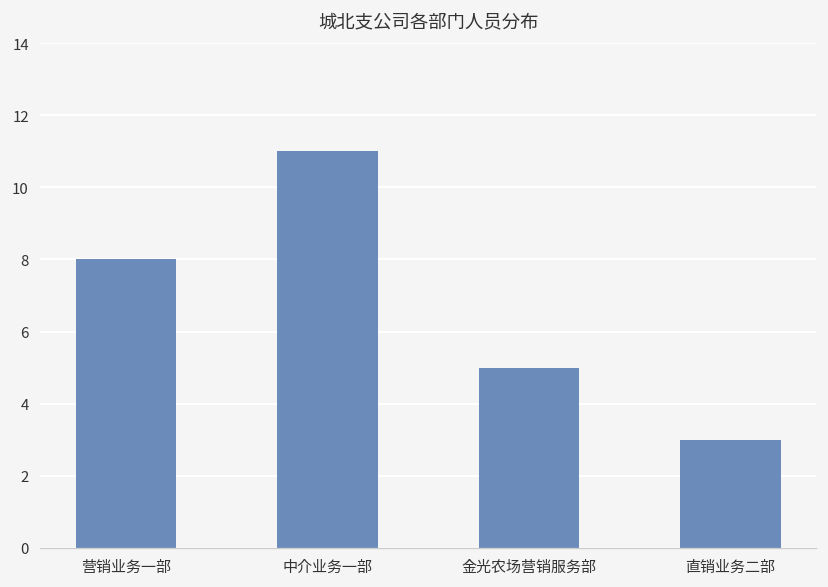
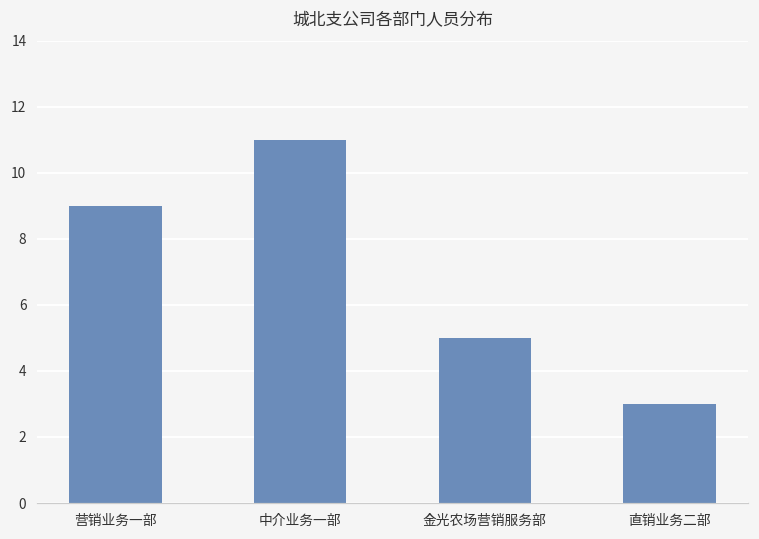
营销业务一部: 8 -> 9
